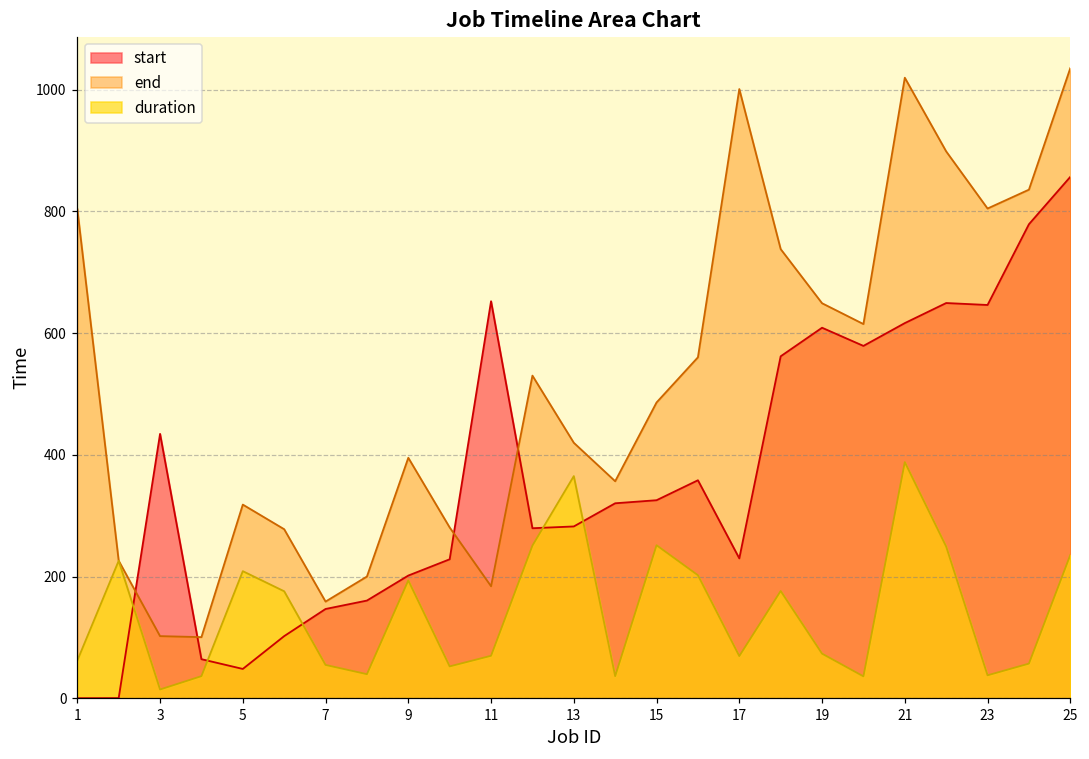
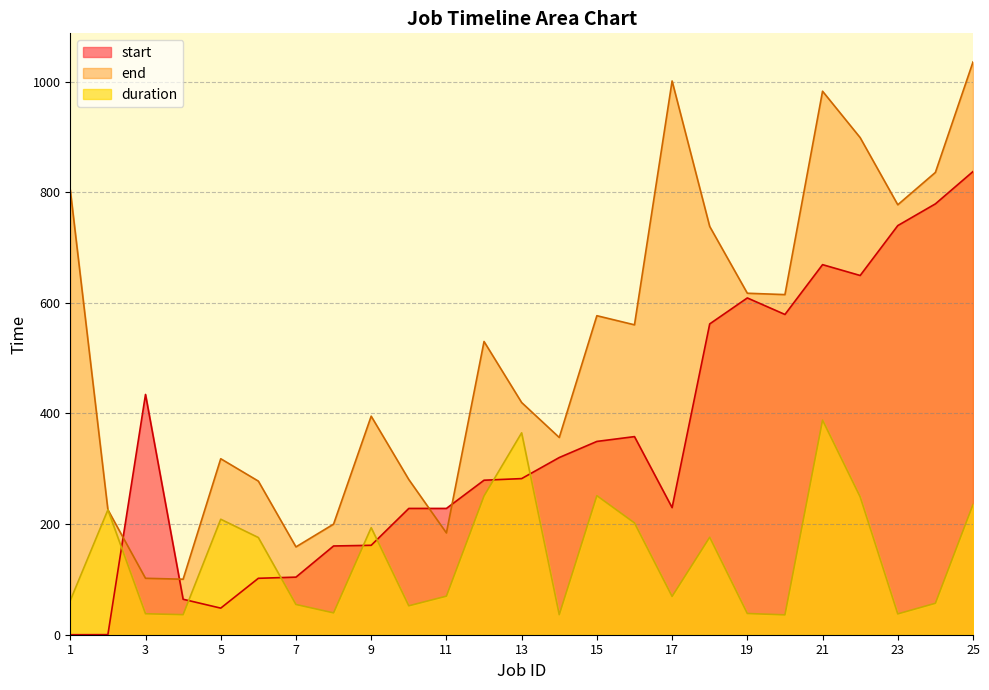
duration, 3: 10 -> 40
start, 7: 150 -> 100
start, 9: 200 -> 160
start, 11: 650 -> 230
start, 15: 330 -> 350
end, 15: 490 -> 580
end, 19: 650 -> 620
duration, 19: 70 -> 40
start, 21: 620 -> 670
end, 21: 1020 -> 980
start, 23: 650 -> 740
end, 23: 800 -> 780
start, 25: 860 -> 840
